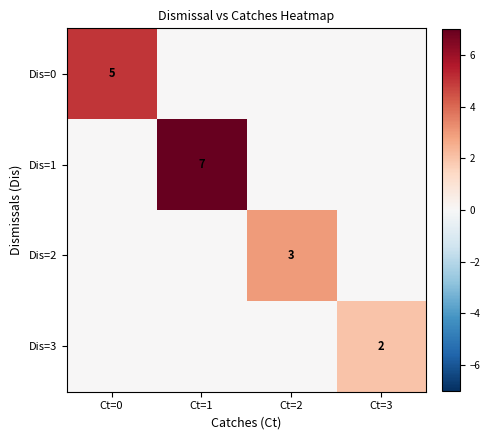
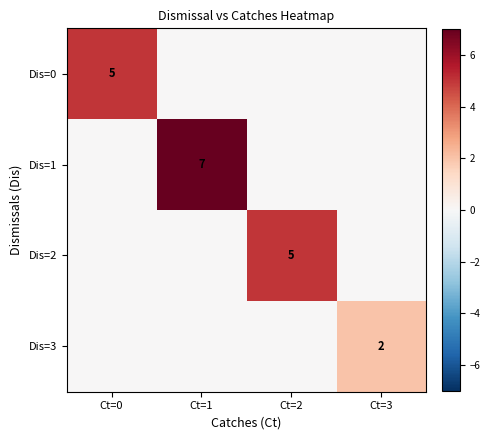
Dis=2, Ct=2: 3 -> 5
